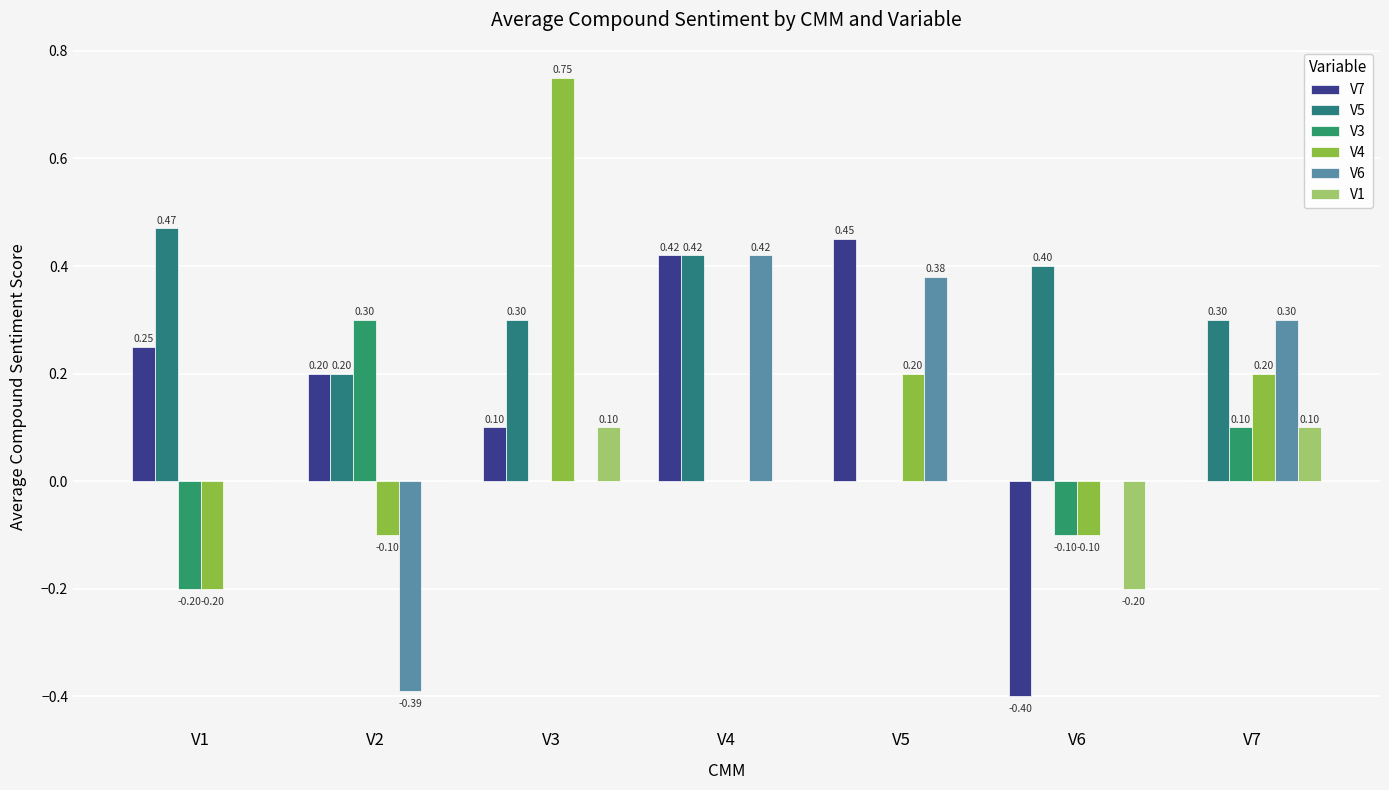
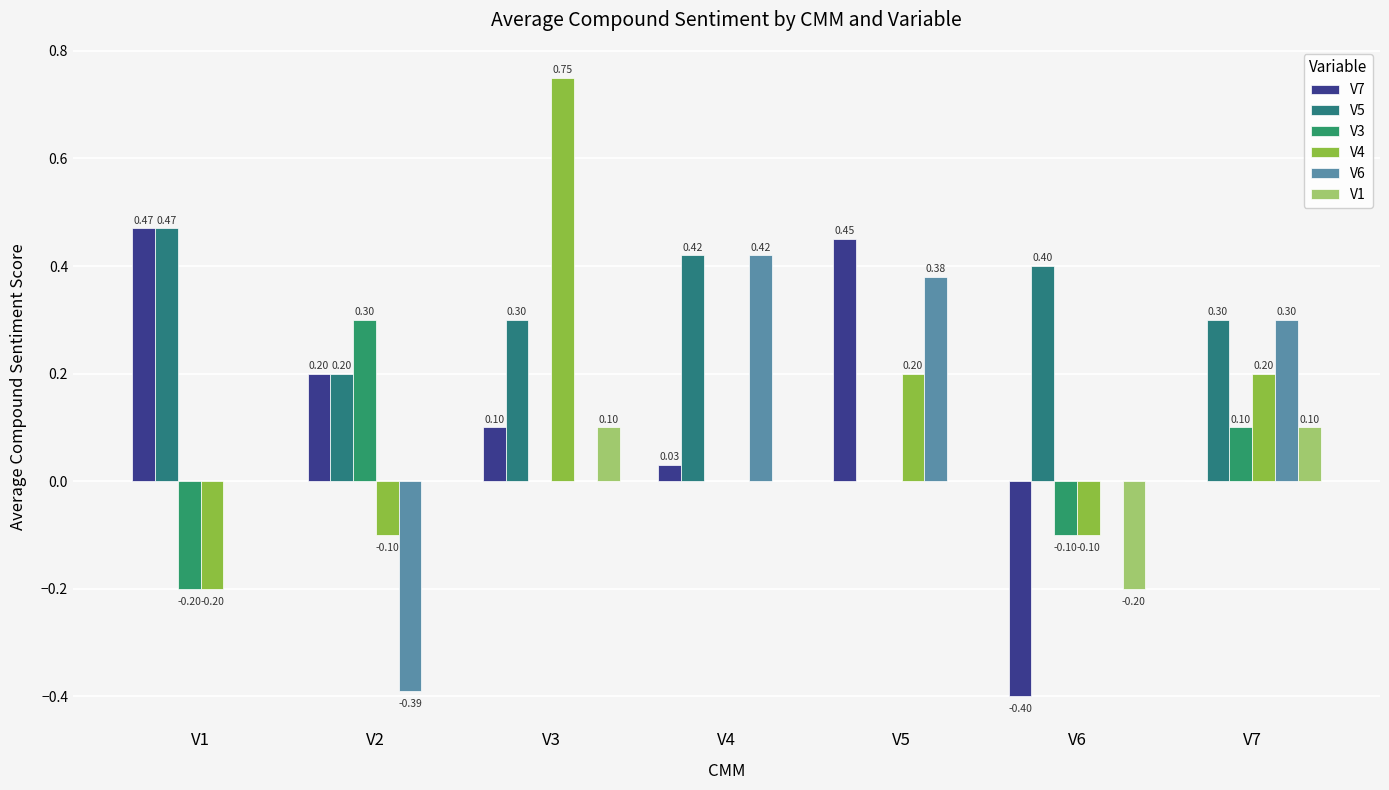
V7, V1: 0.25 -> 0.47
V7, V4: 0.42 -> 0.03
